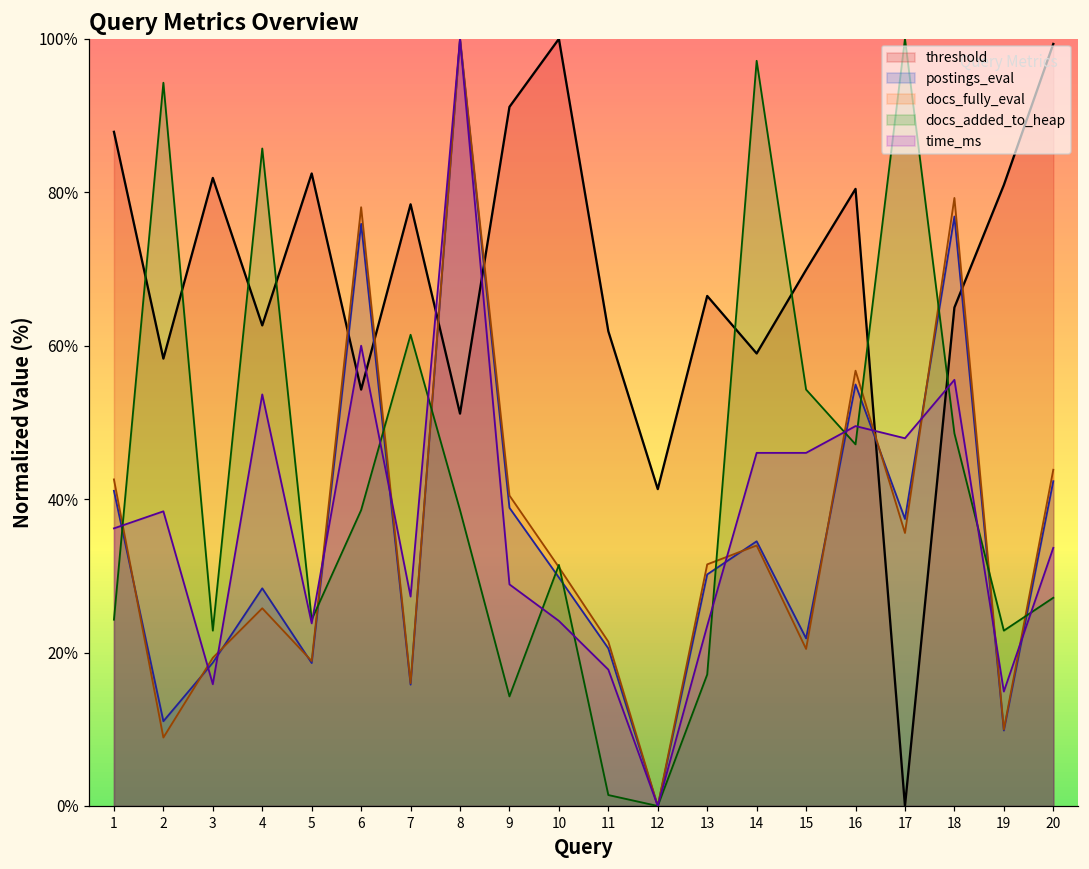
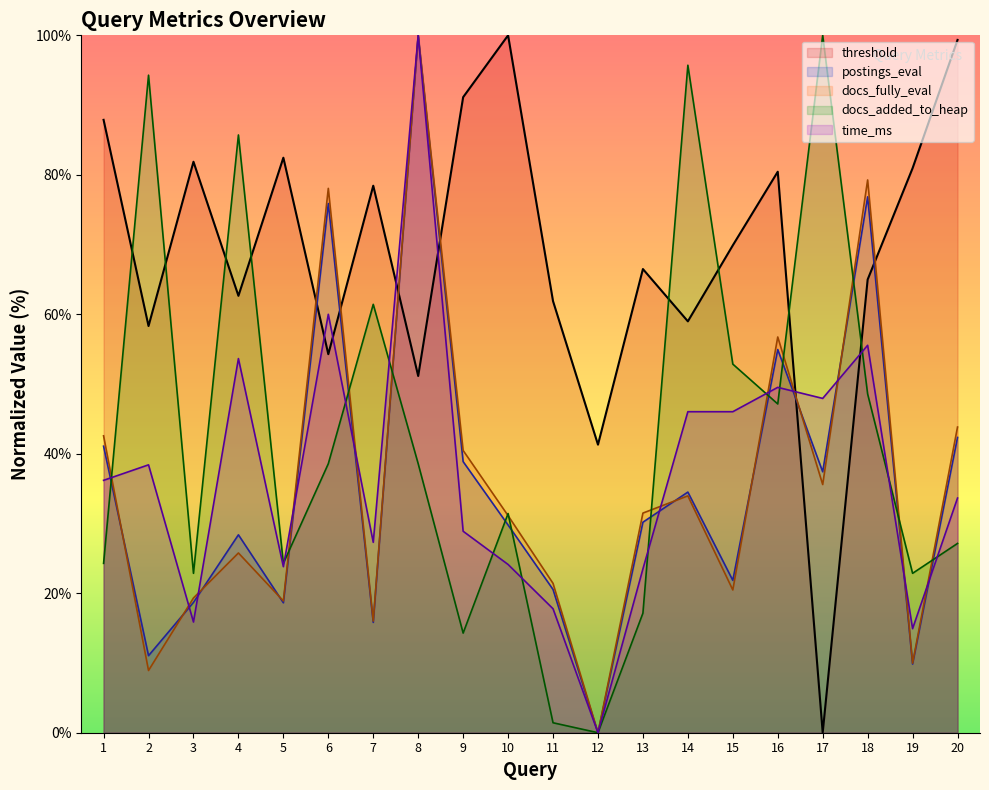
docs_added_to_heap, 14: 97% -> 96%
docs_added_to_heap, 15: 54% -> 53%
